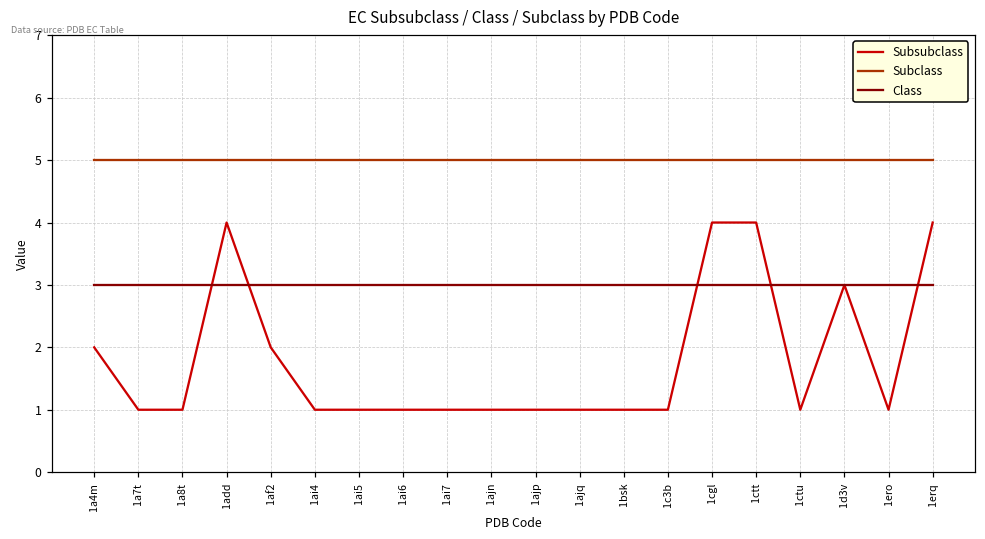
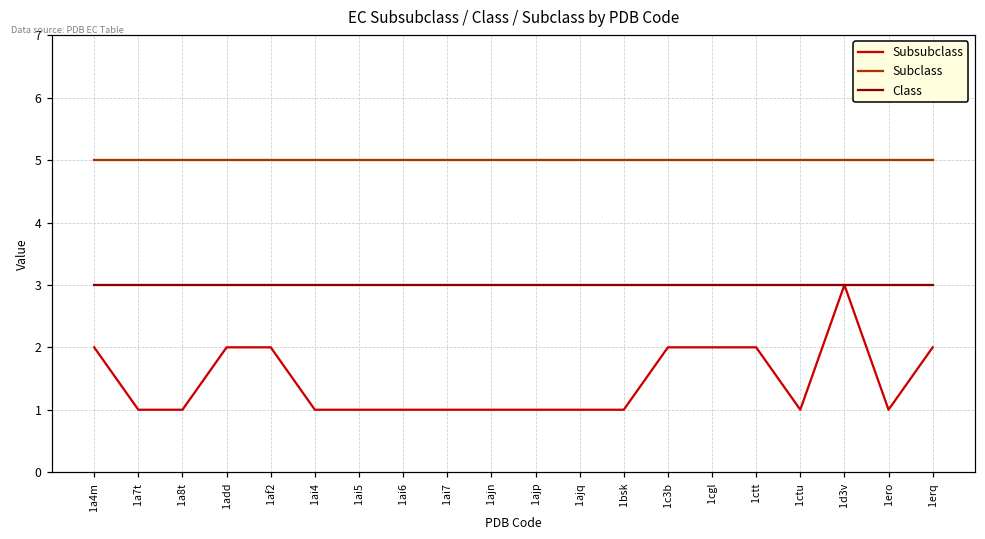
Subsubclass, 1add: 4 -> 2
Subsubclass, 1c3b: 1 -> 2
Subsubclass, 1cgl: 4 -> 2
Subsubclass, 1ctt: 4 -> 2
Subsubclass, 1erq: 4 -> 2
